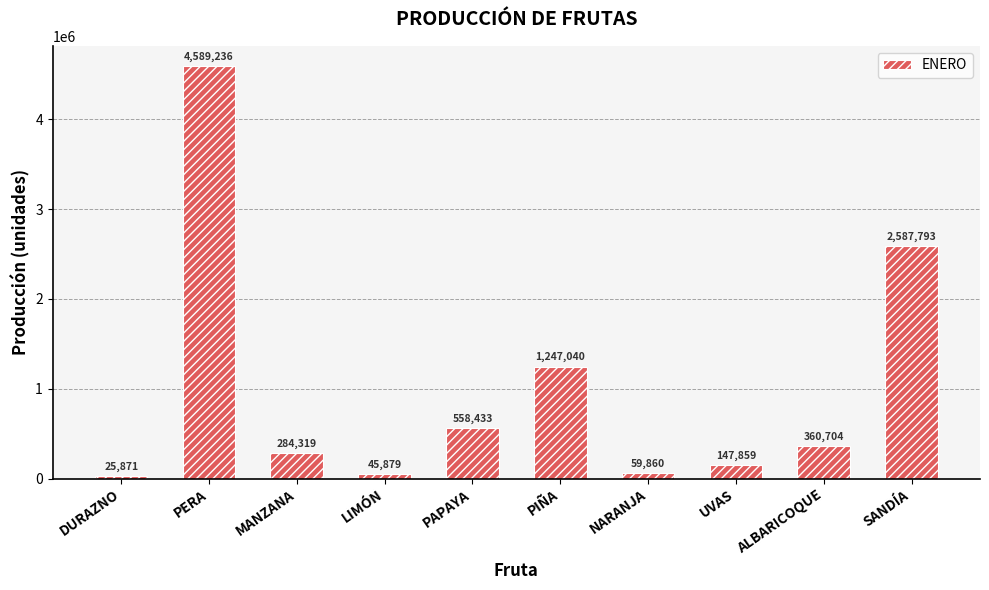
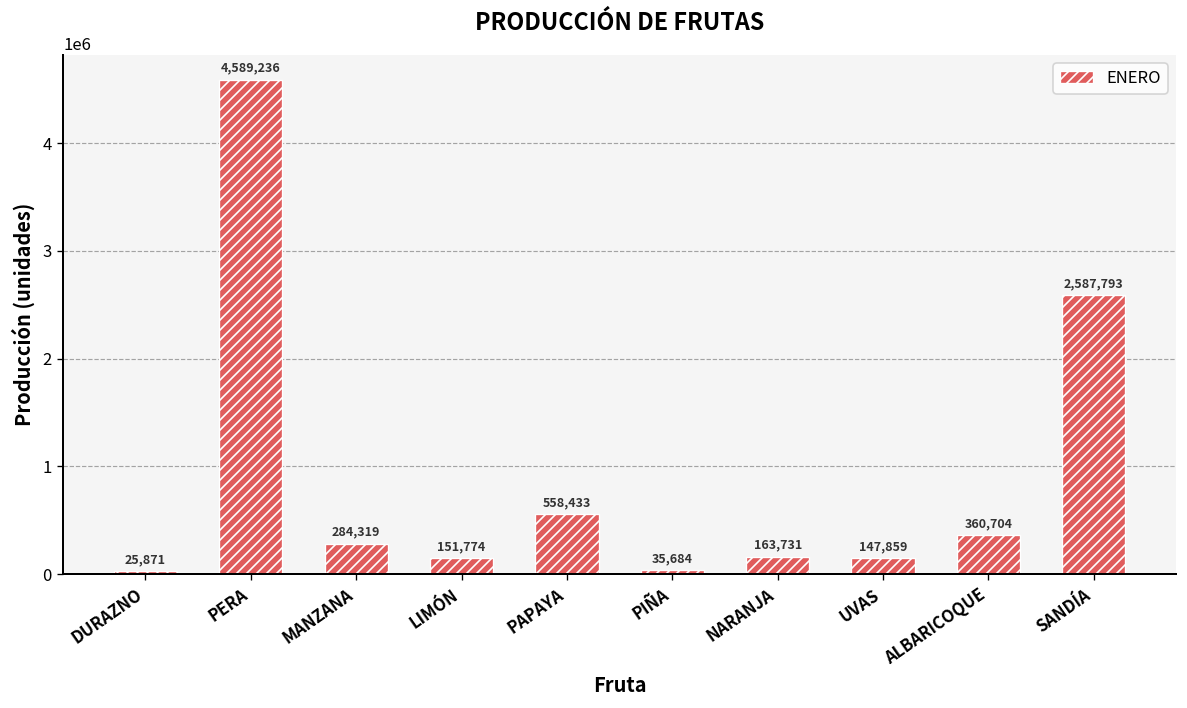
LIMÓN: 45,879 -> 151,774
PIÑA: 1,247,040 -> 35,684
NARANJA: 59,860 -> 163,731
